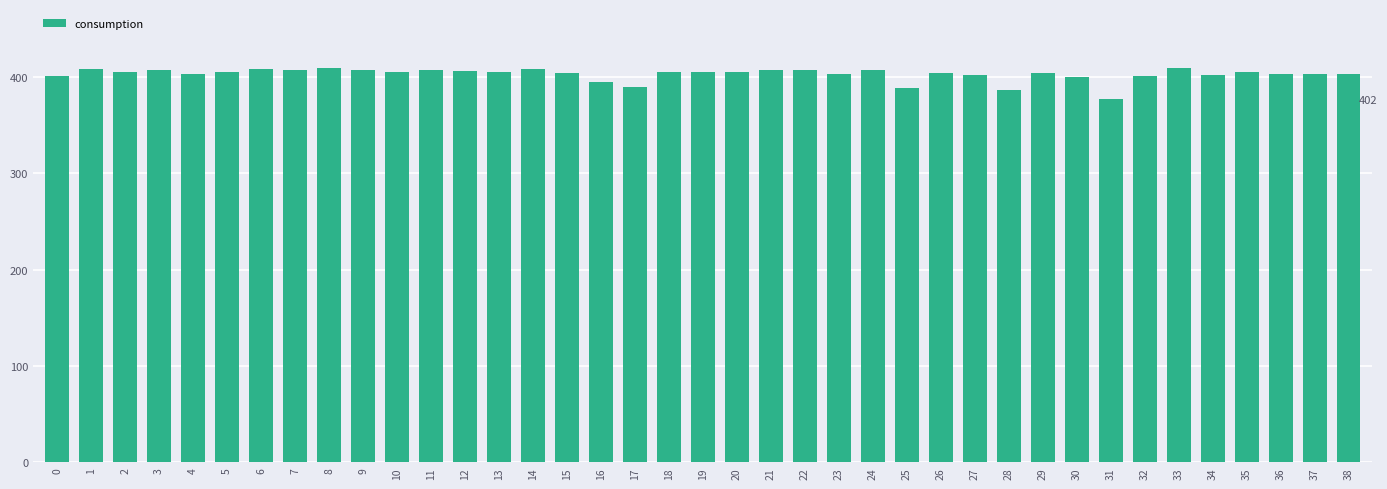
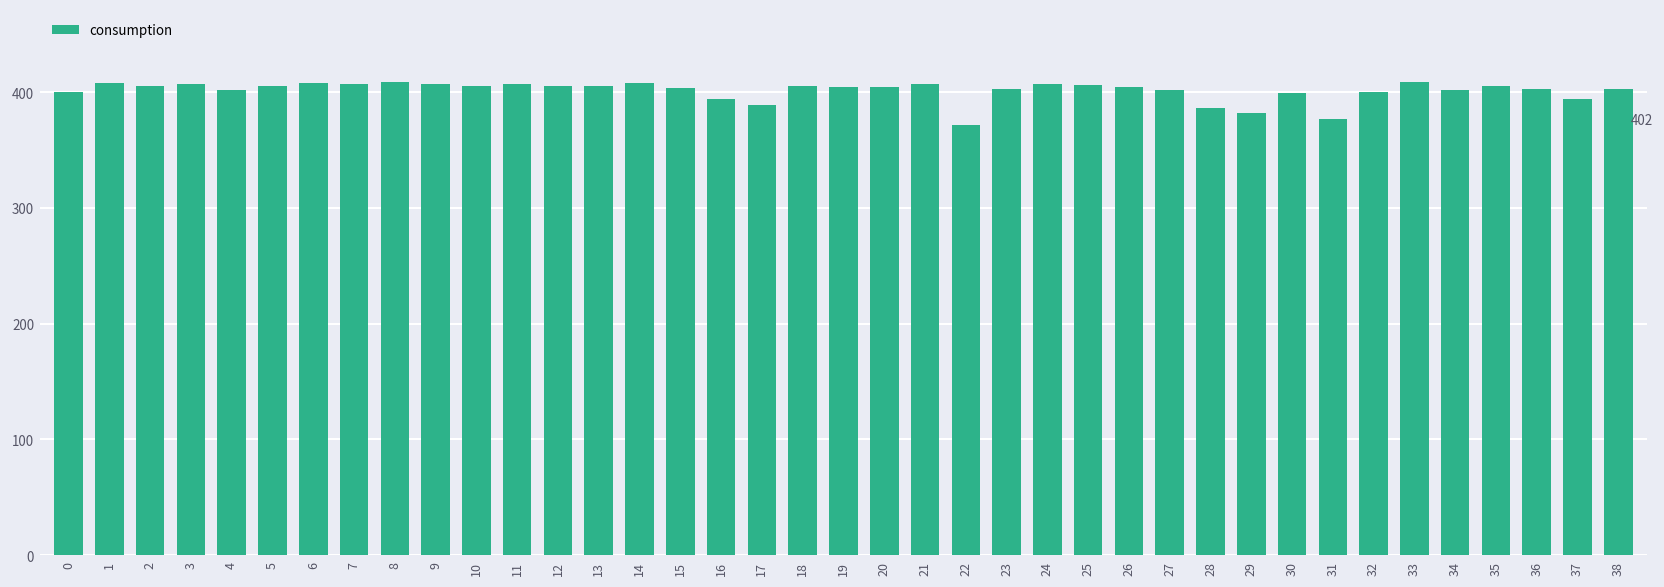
22: 410 -> 370
25: 390 -> 410
29: 400 -> 380
37: 400 -> 390
